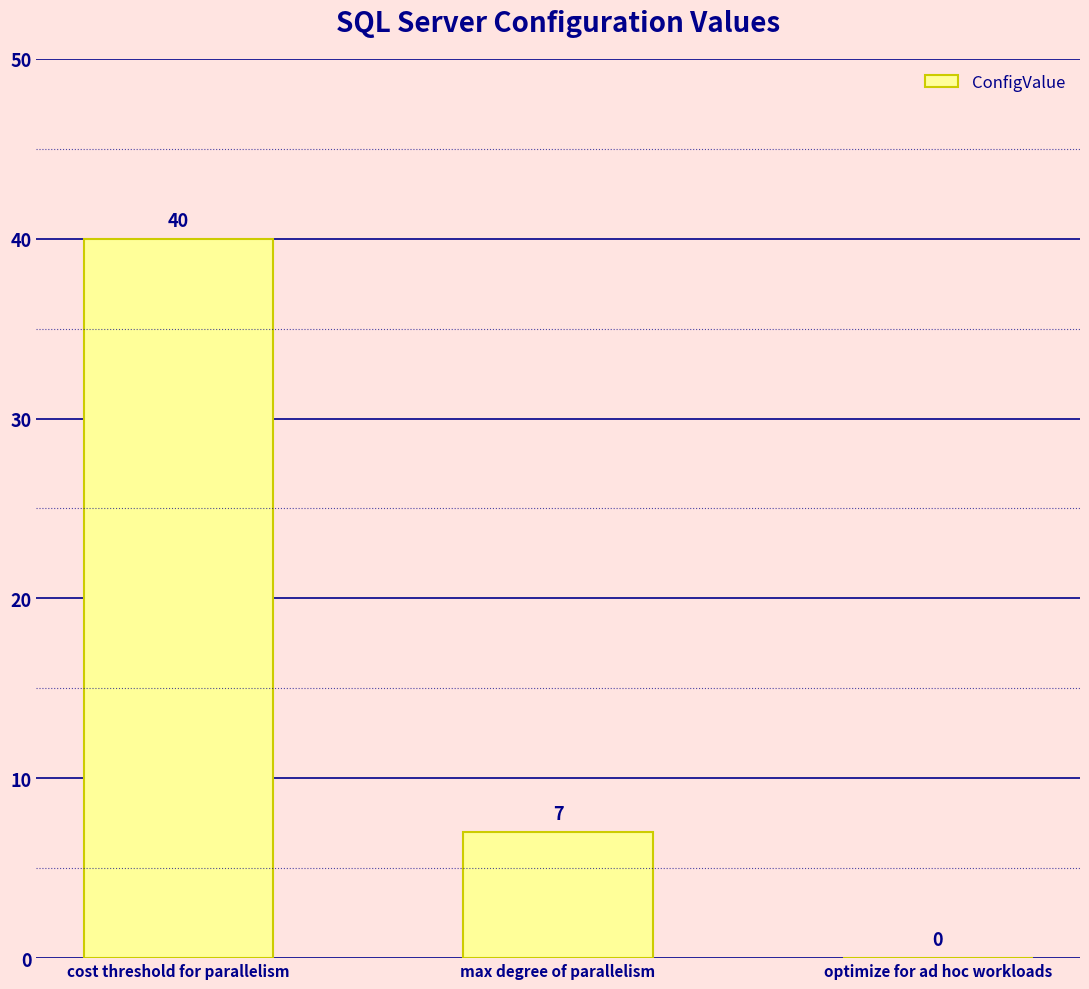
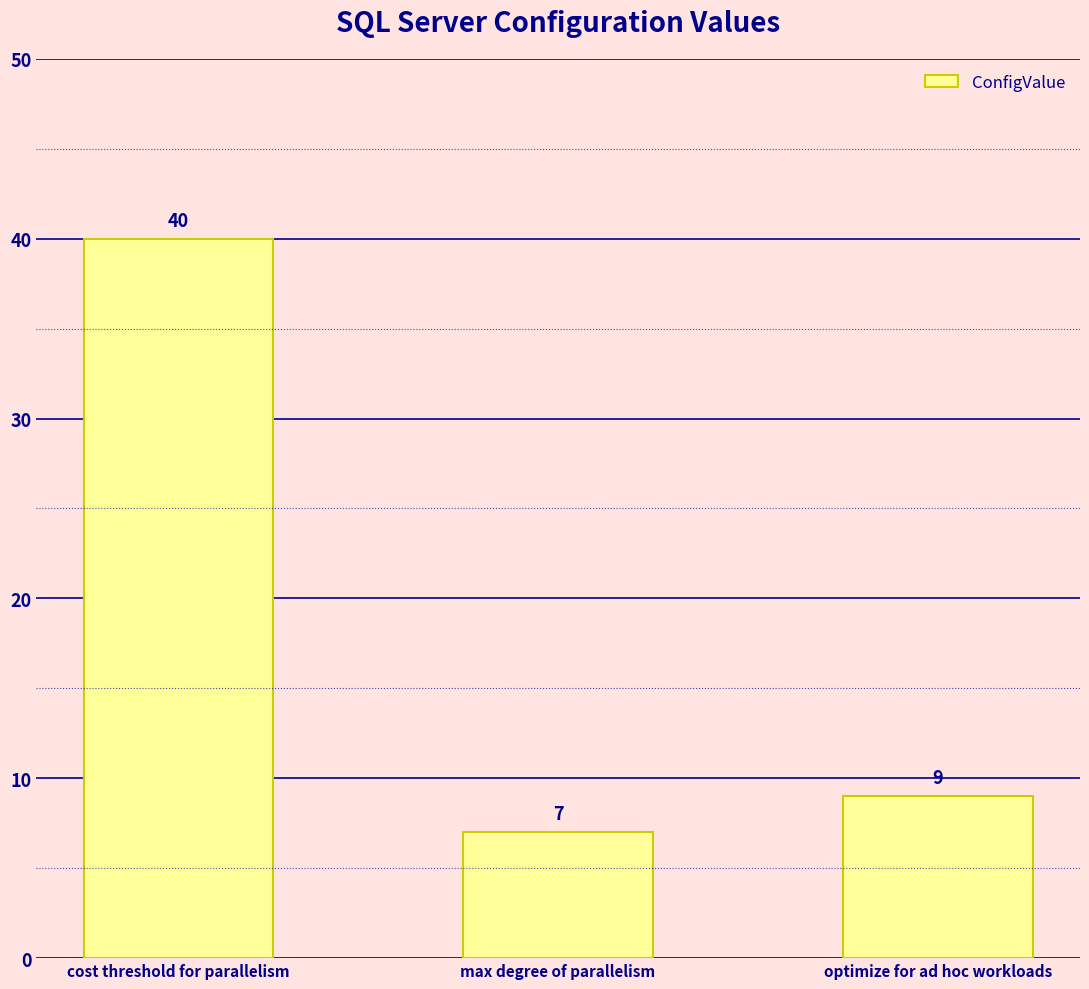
optimize for ad hoc workloads: 0 -> 9
